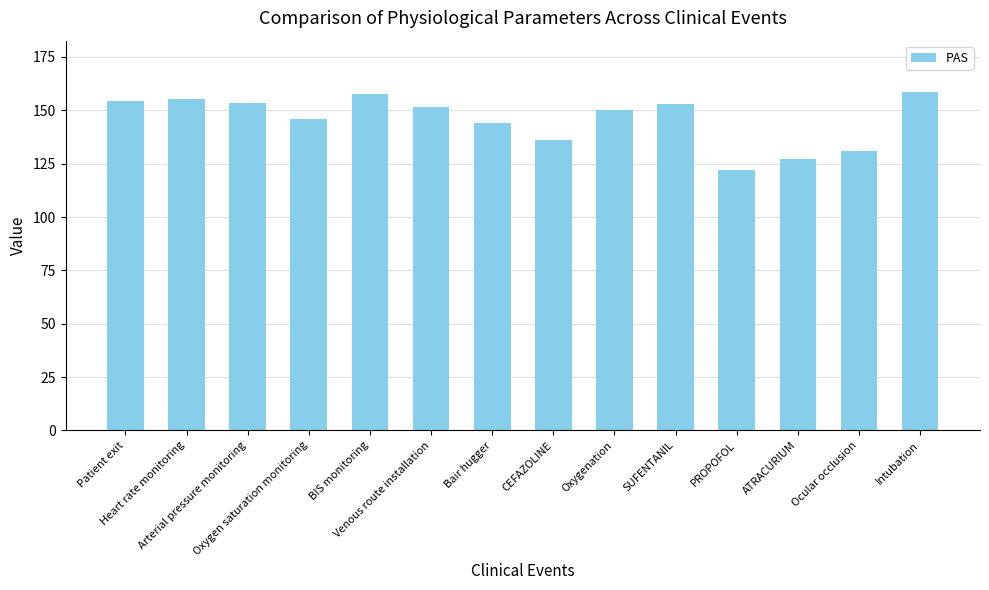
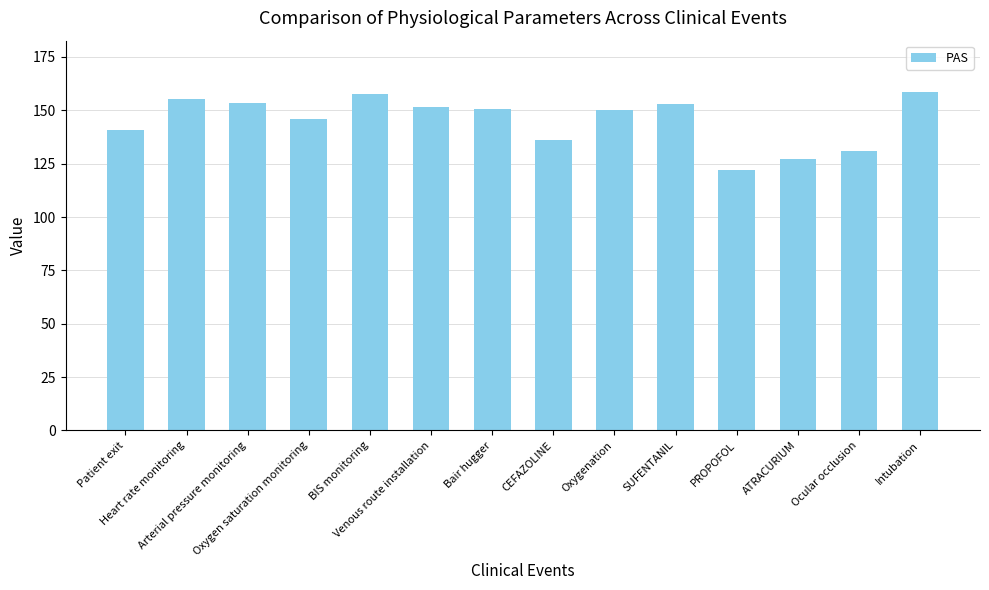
Patient exit: 154 -> 141
Bair hugger: 144 -> 151
